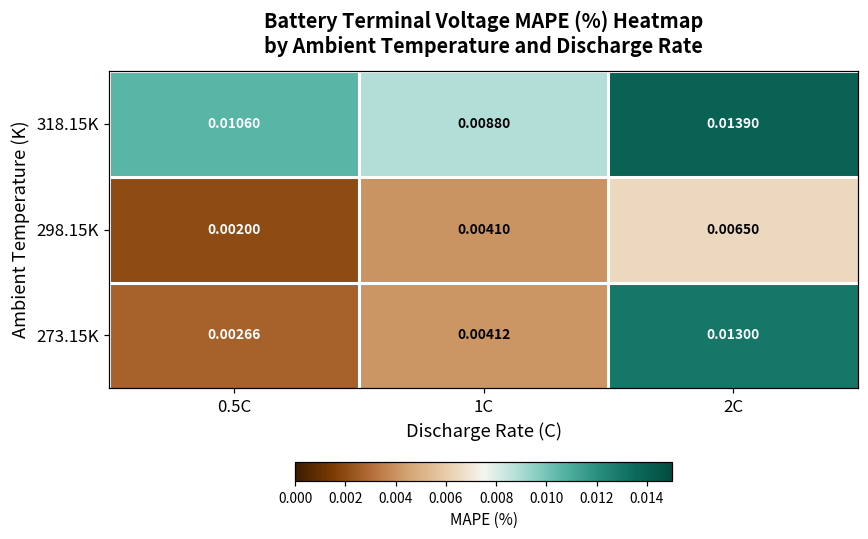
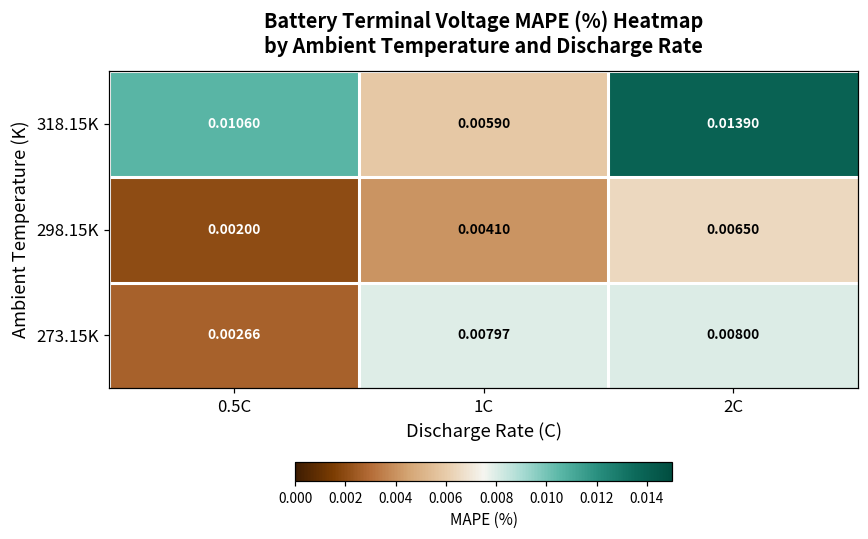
318.15K, 1C: 0.00880 -> 0.00590
273.15K, 1C: 0.00412 -> 0.00797
273.15K, 2C: 0.01300 -> 0.00800
